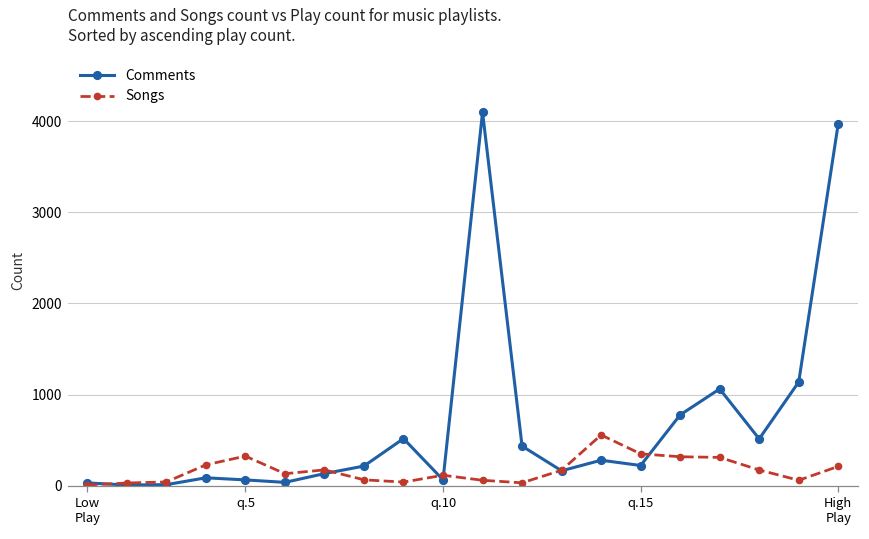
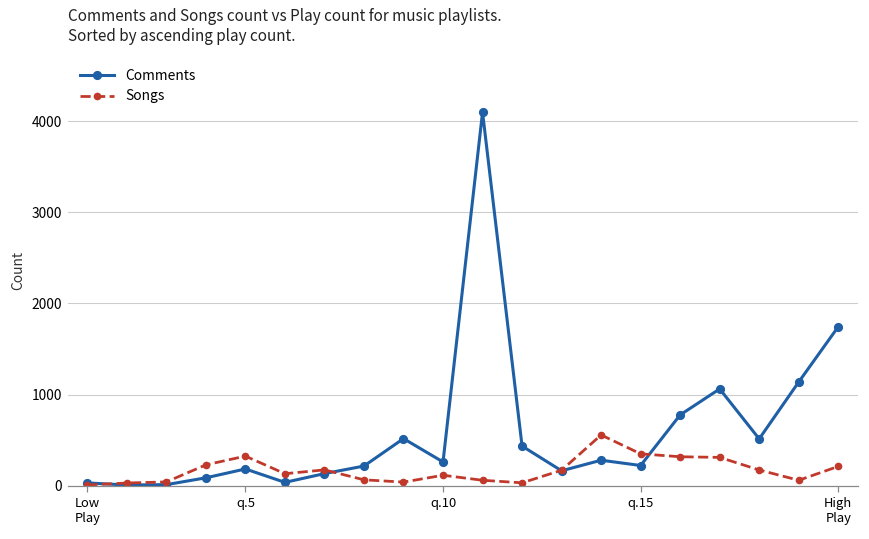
Comments, q.5: 100 -> 200
Comments, q.10: 100 -> 300
Comments, High Play: 4000 -> 1700
